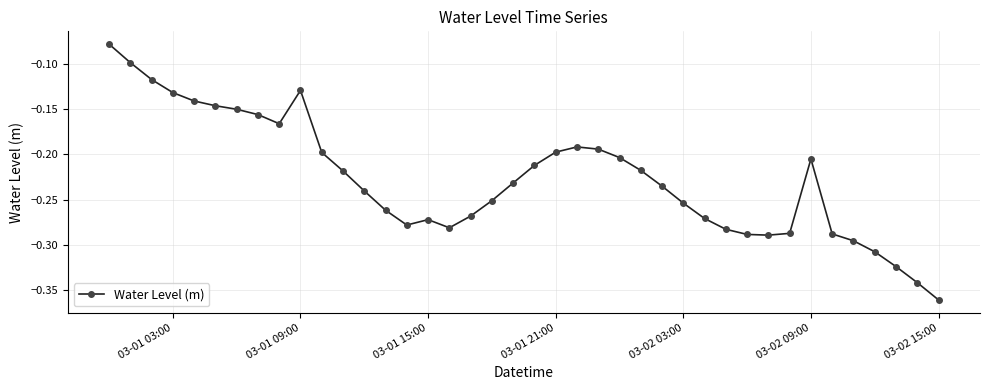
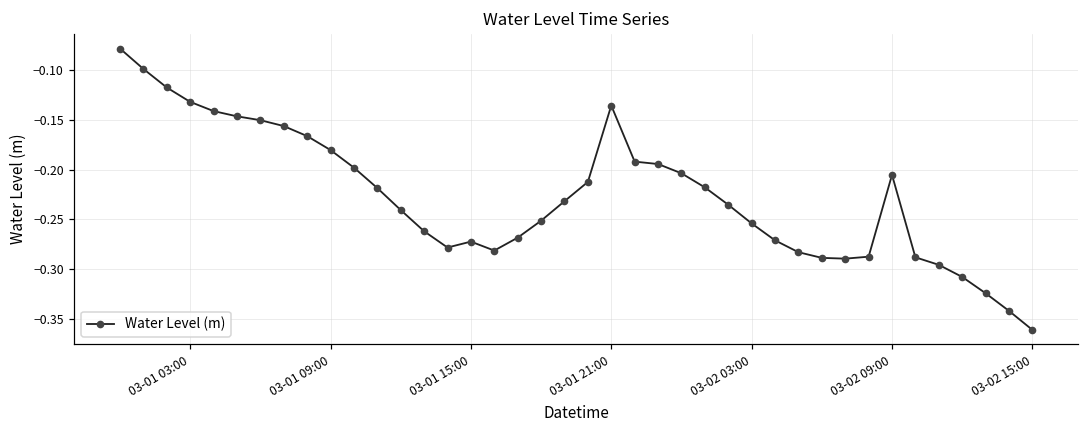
03-01 09:00: -0.13 -> -0.18
03-01 21:00: -0.20 -> -0.14
